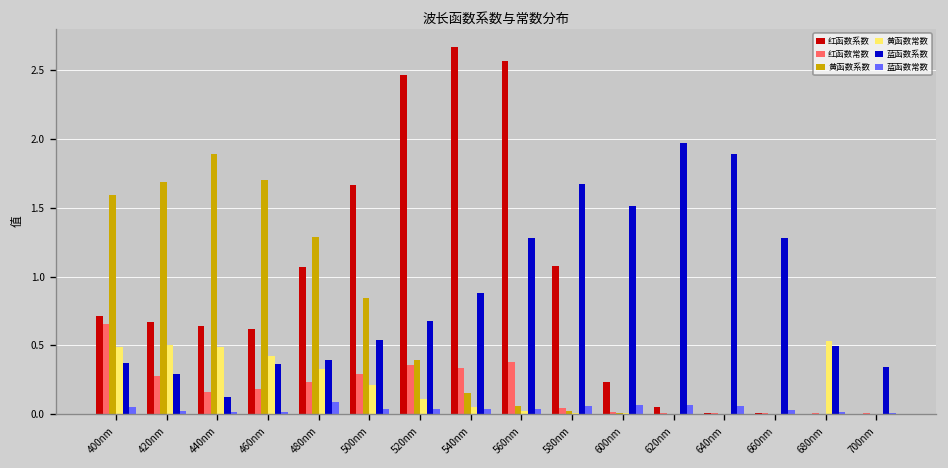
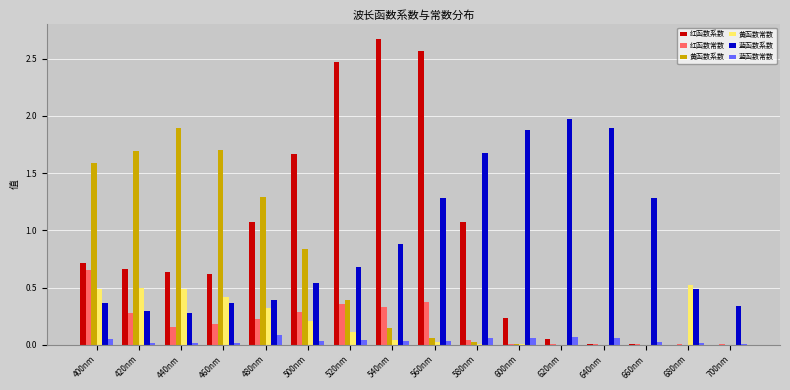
蓝函数系数, 440nm: 0.13 -> 0.28
蓝函数系数, 600nm: 1.51 -> 1.88
